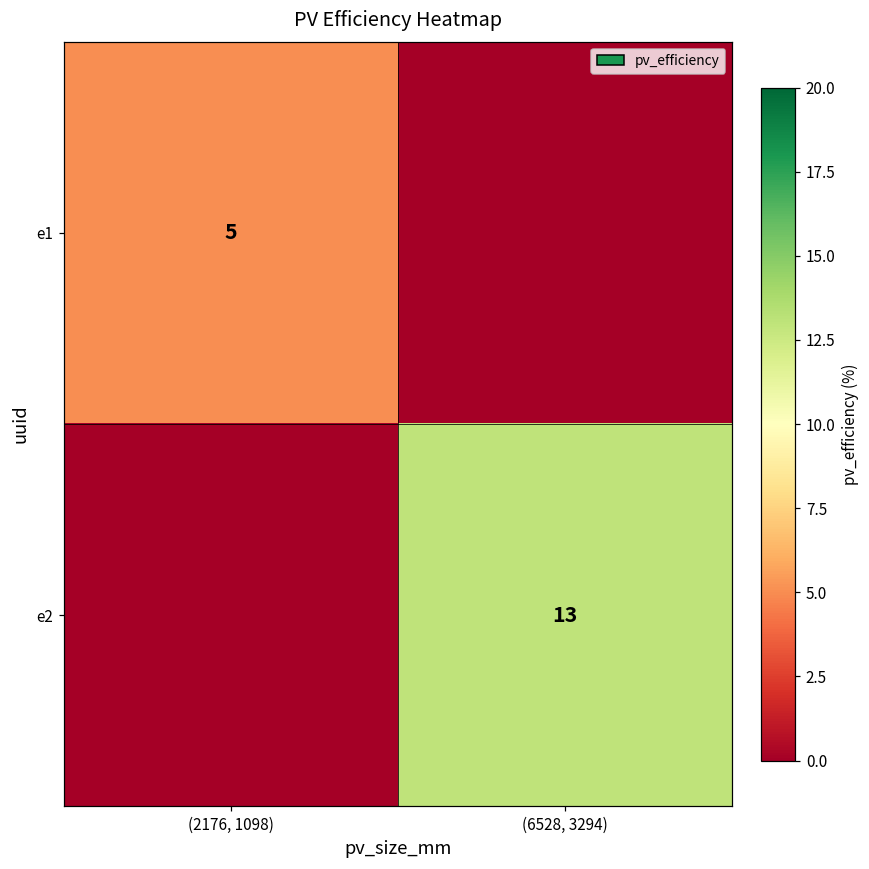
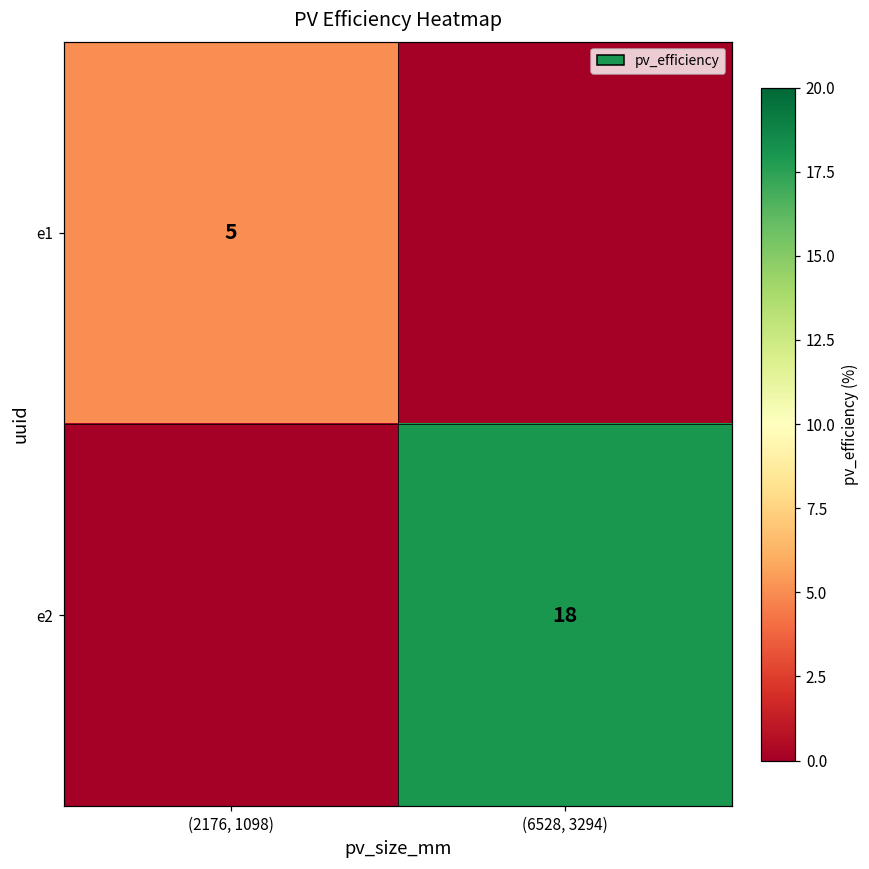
e2, (6528, 3294): 13 -> 18
